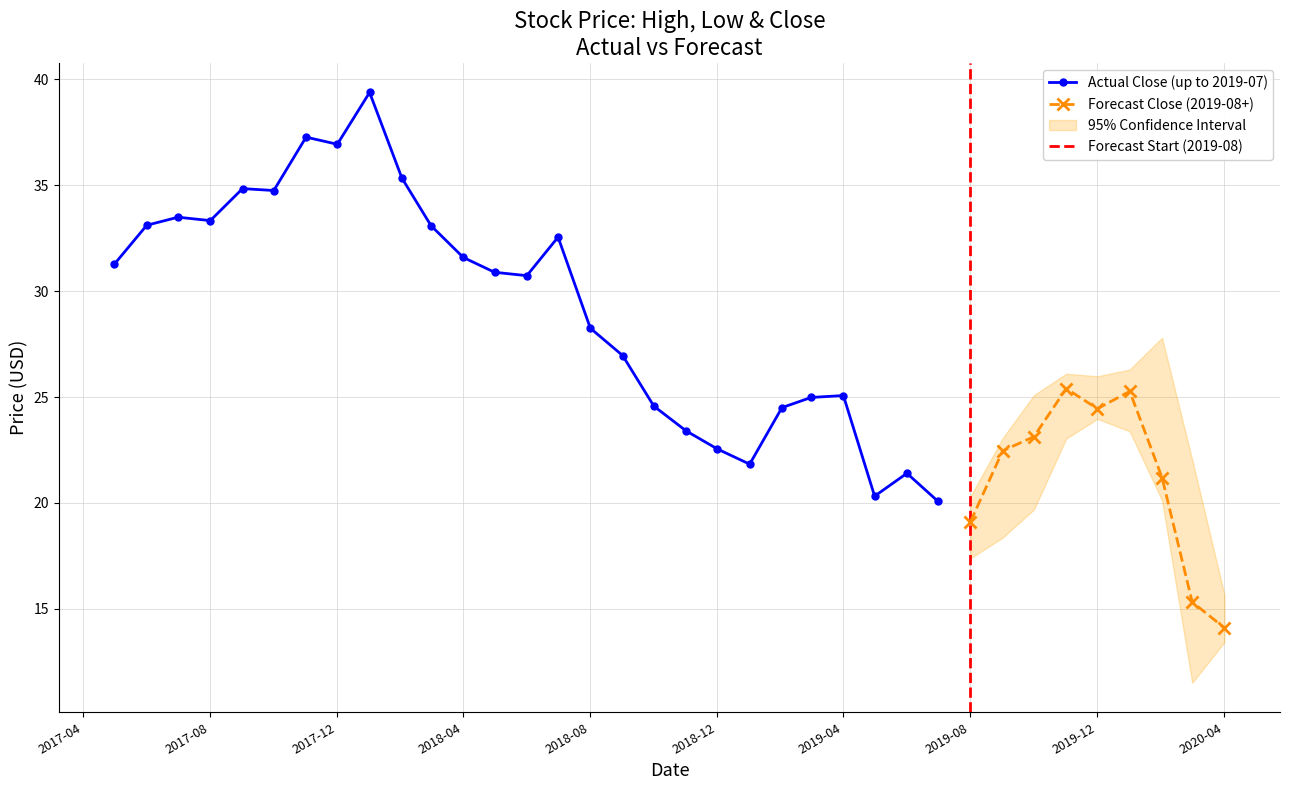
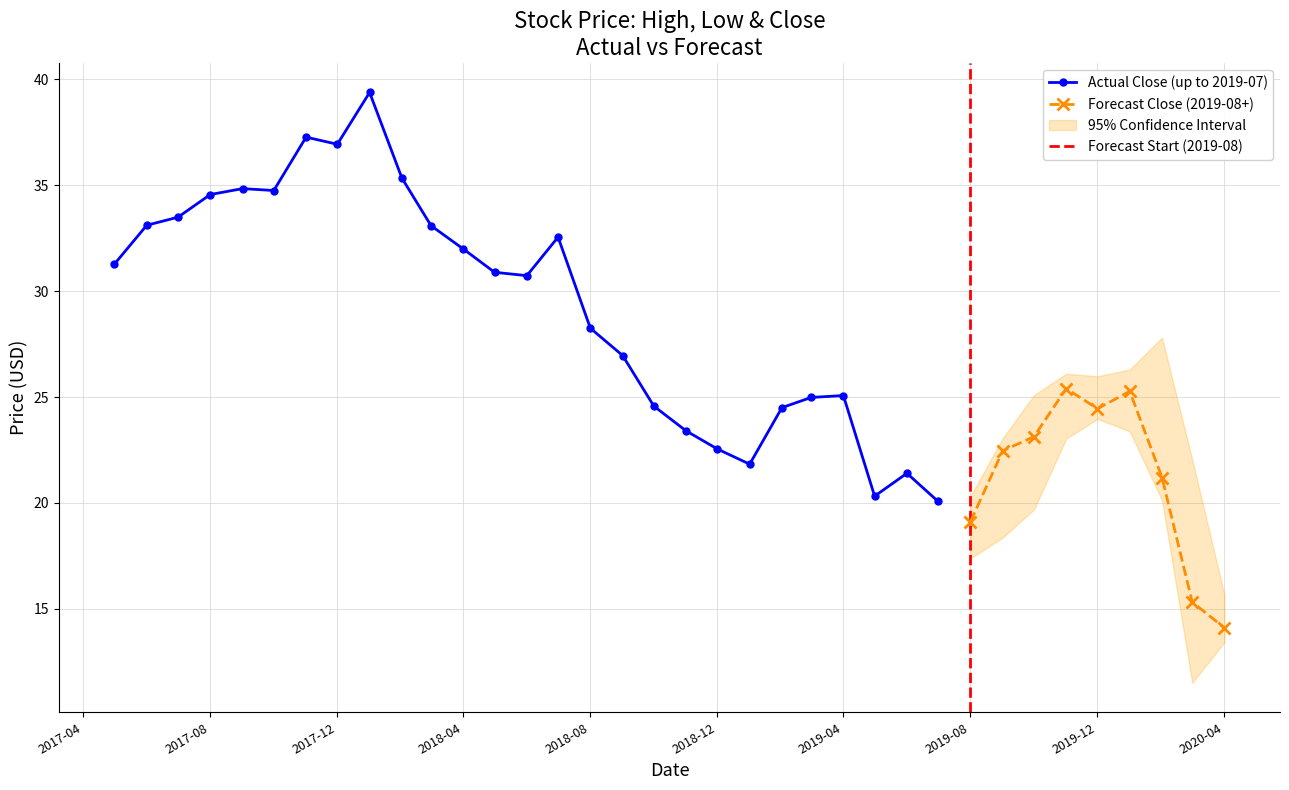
Actual Close (up to 2019-07), 2017-08: 33.3 -> 34.6
Actual Close (up to 2019-07), 2018-04: 31.6 -> 32.0
